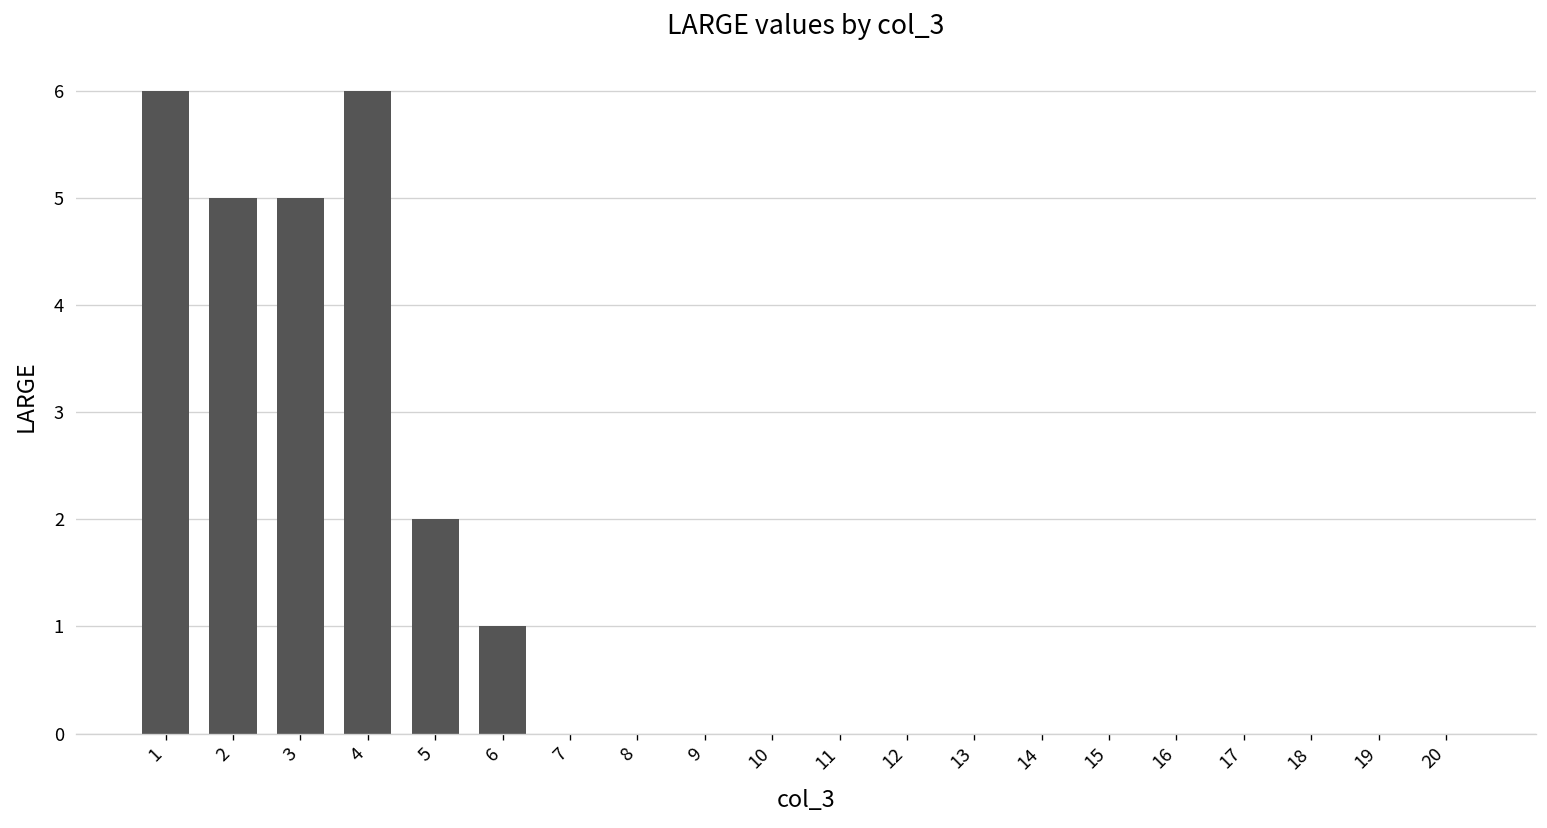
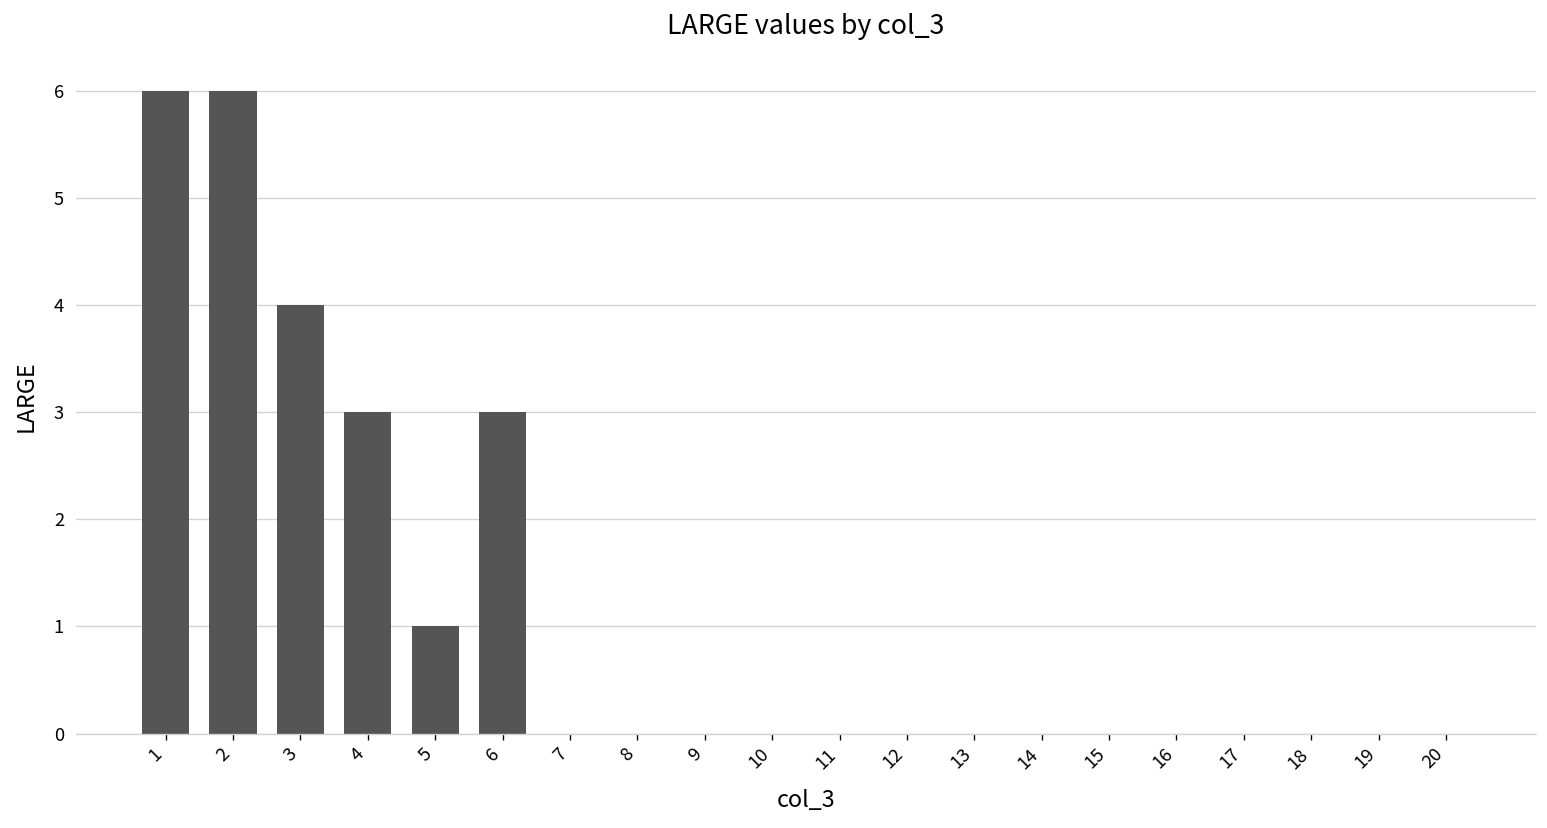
2: 5 -> 6
3: 5 -> 4
4: 6 -> 3
5: 2 -> 1
6: 1 -> 3
